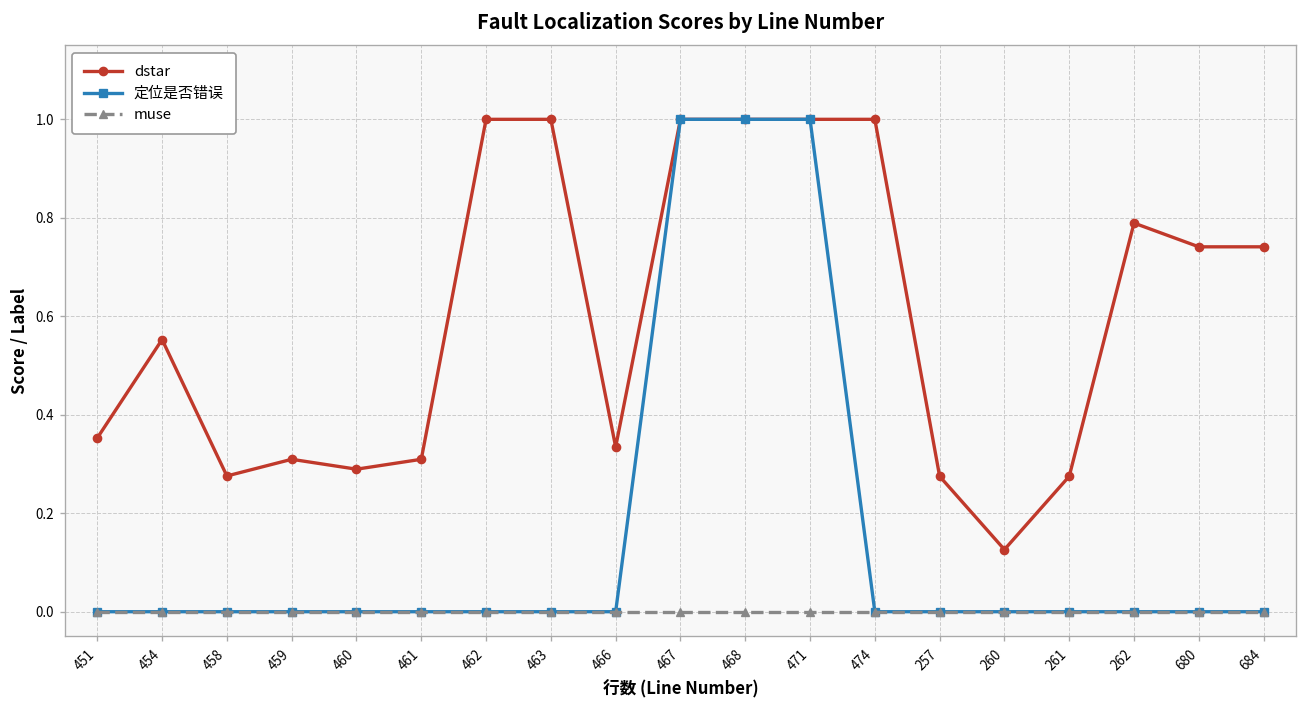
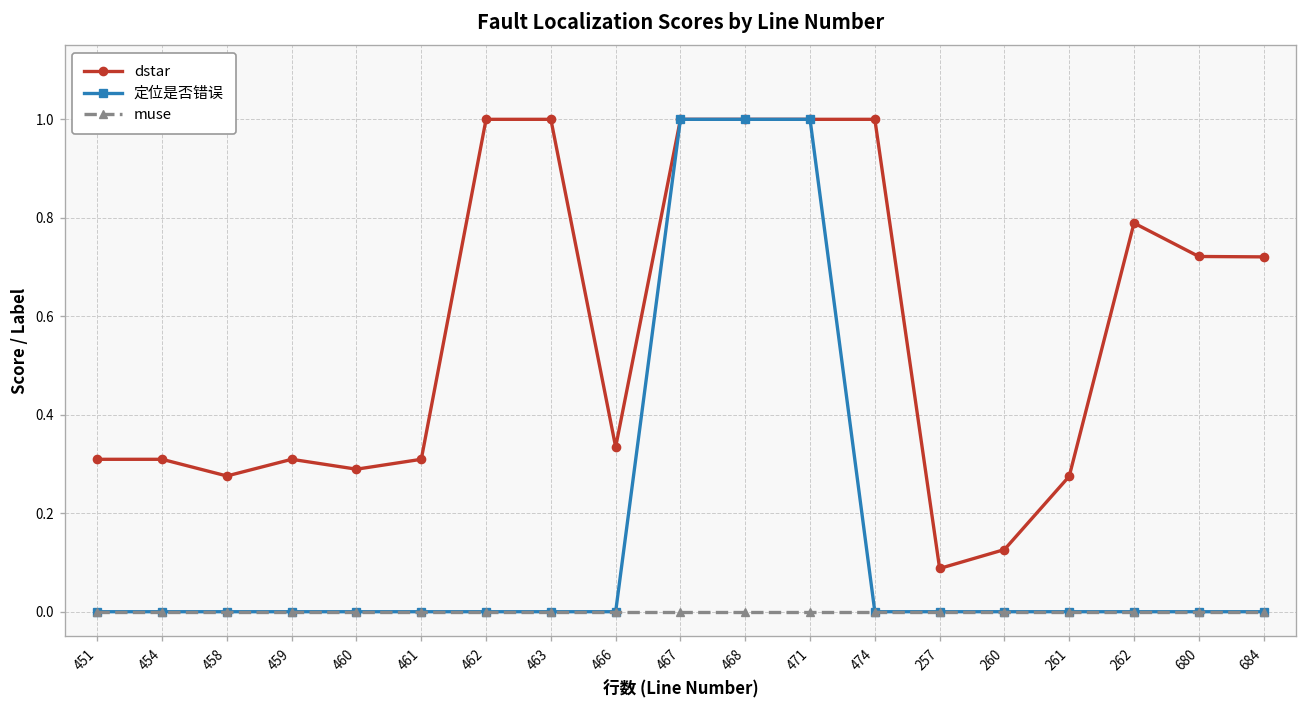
dstar, 451: 0.35 -> 0.31
dstar, 454: 0.55 -> 0.31
dstar, 257: 0.28 -> 0.09
dstar, 680: 0.74 -> 0.72
dstar, 684: 0.74 -> 0.72
